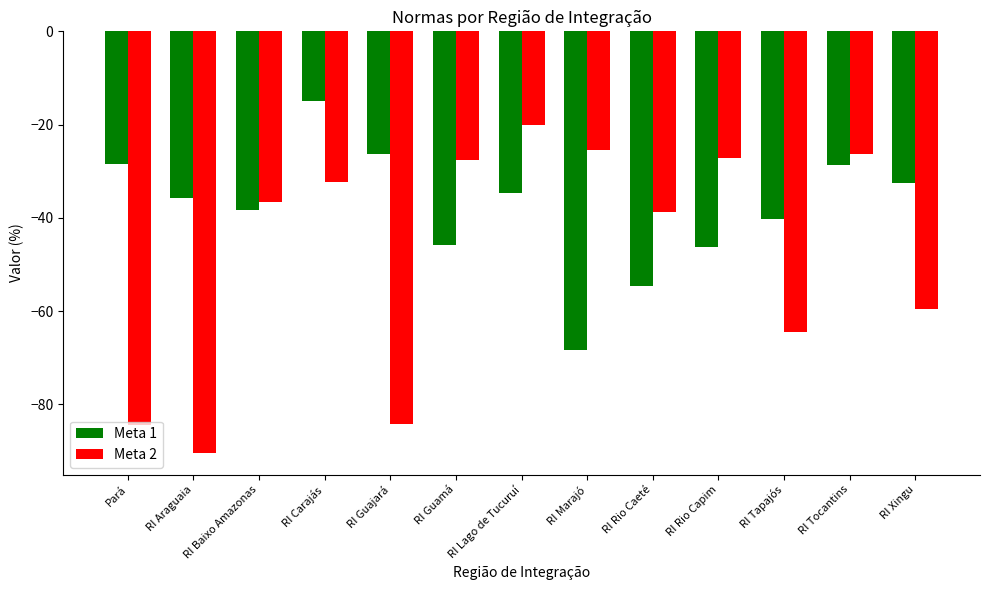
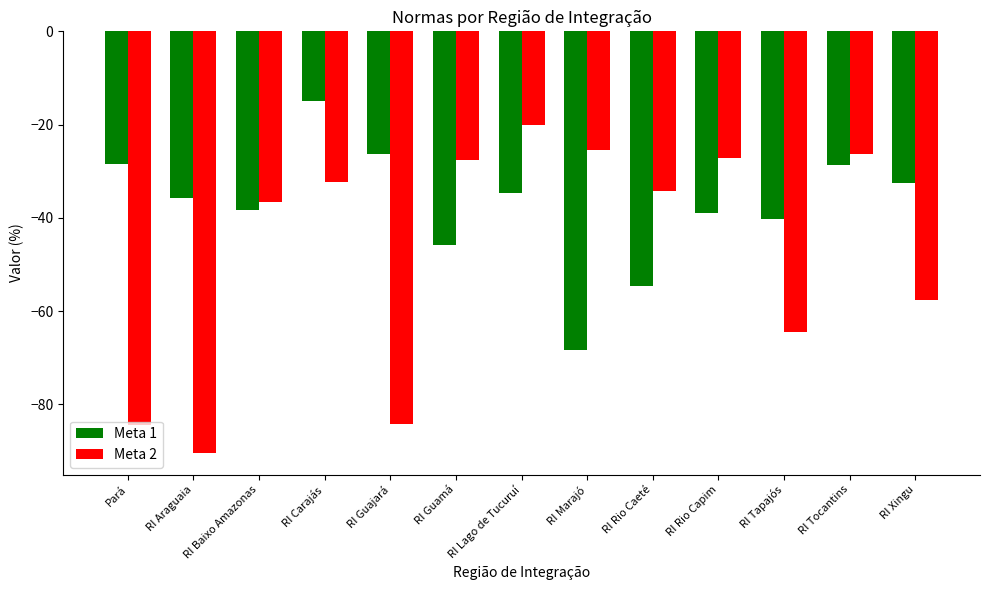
Meta 2, RI Rio Caeté: -39 -> -34
Meta 1, RI Rio Capim: -46 -> -39
Meta 2, RI Xingu: -60 -> -58
